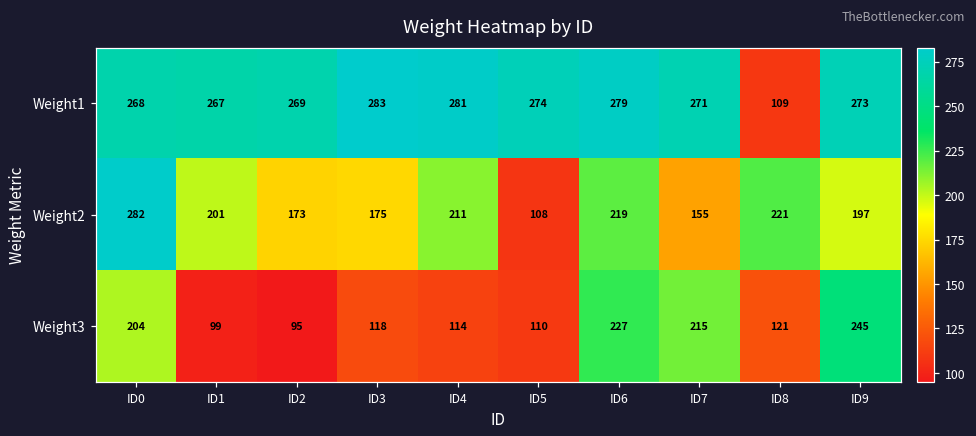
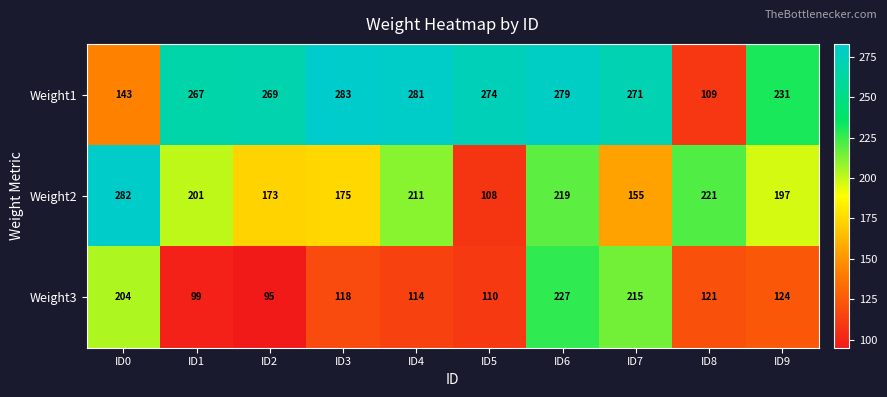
Weight1, ID0: 268 -> 143
Weight1, ID9: 273 -> 231
Weight3, ID9: 245 -> 124
